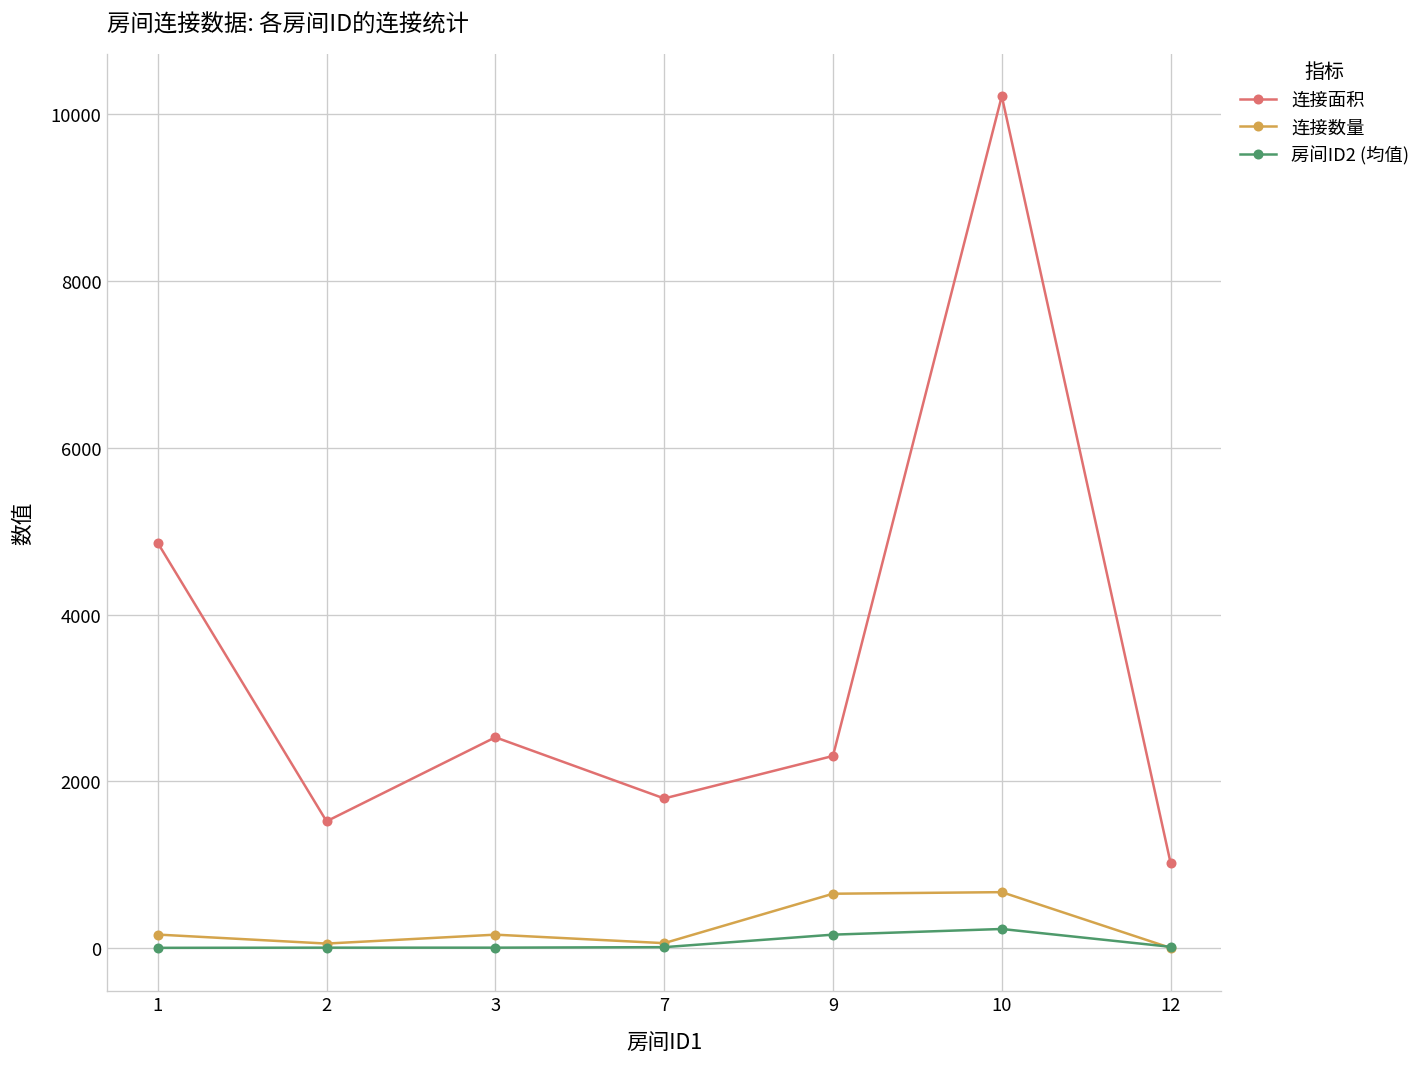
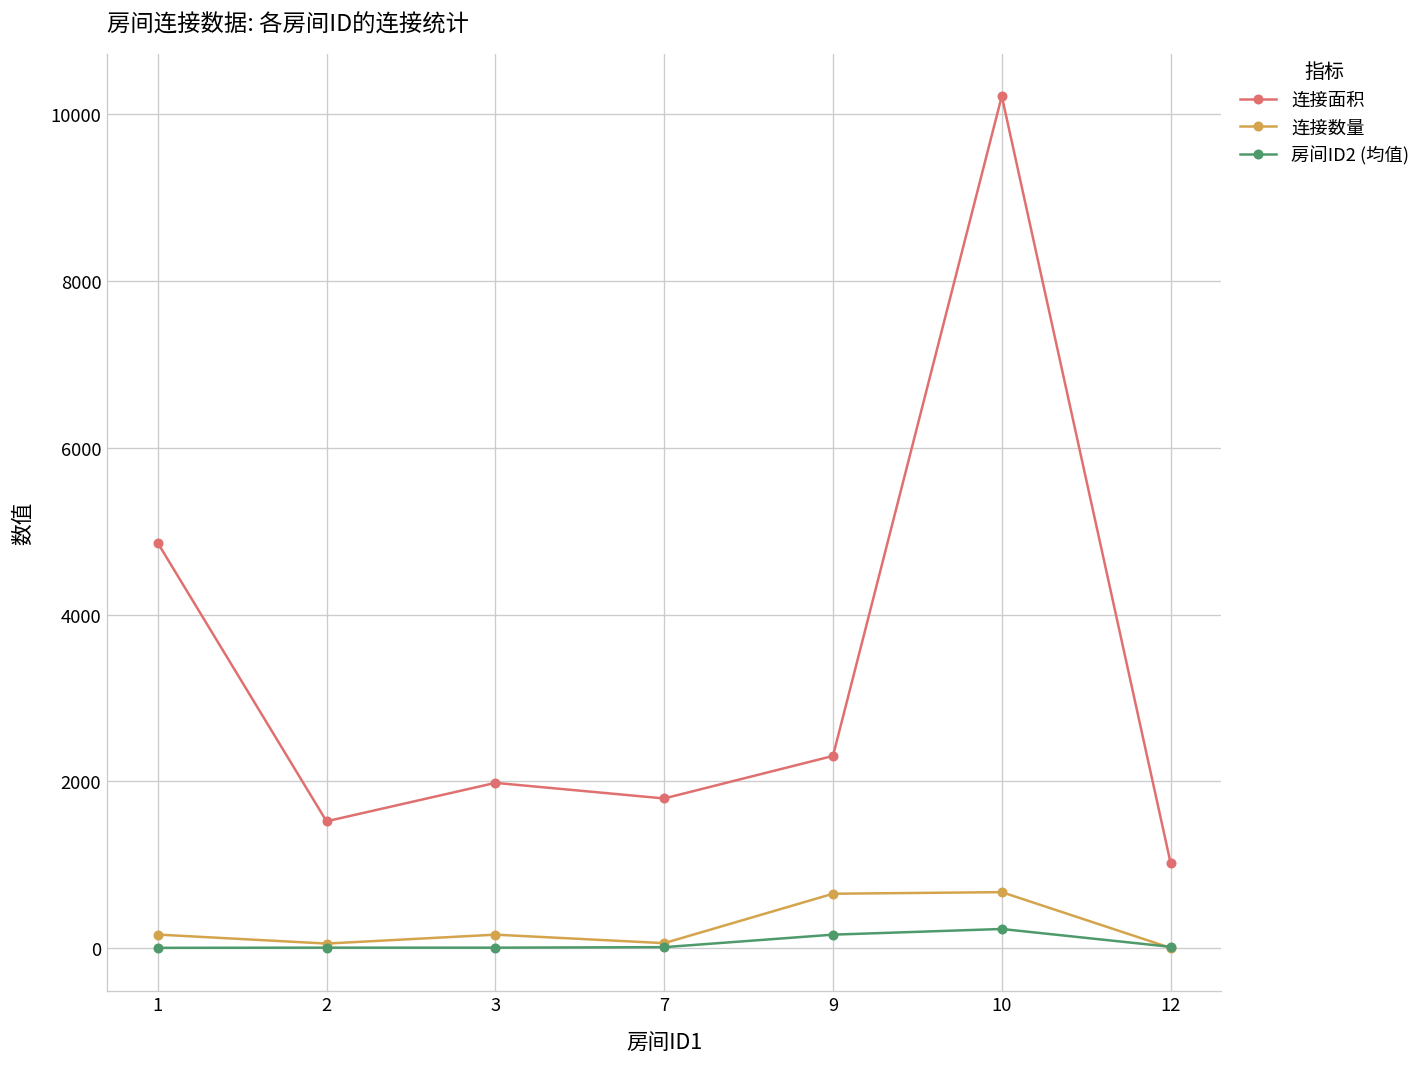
连接面积, 3: 2500 -> 2000
